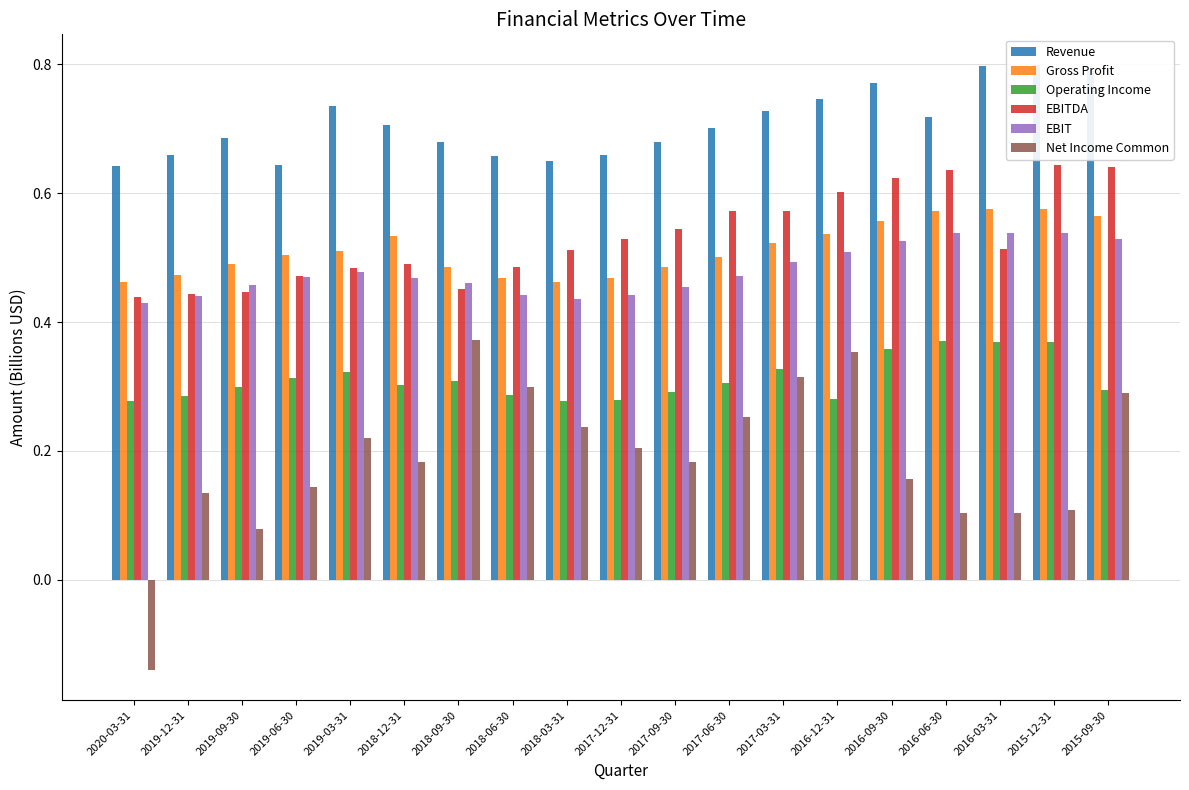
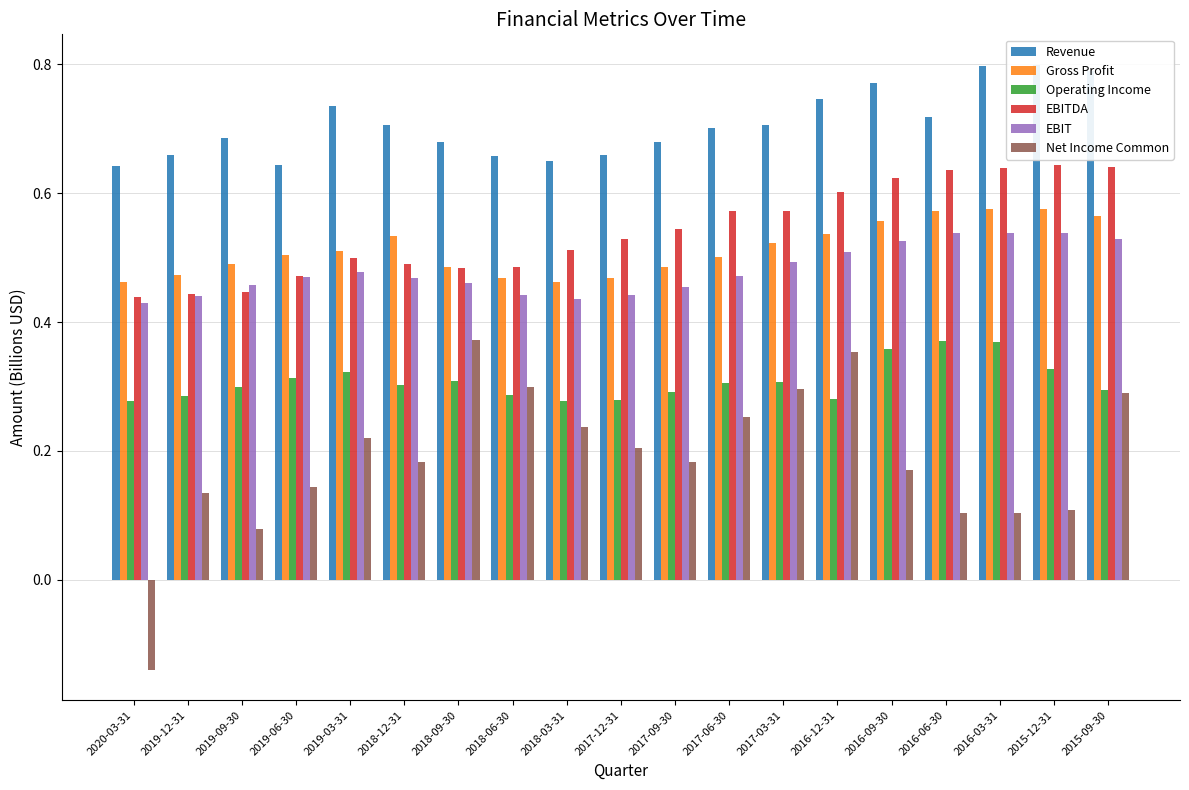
EBITDA, 2019-03-31: 0.48 -> 0.50
EBITDA, 2018-09-30: 0.45 -> 0.48
Revenue, 2017-03-31: 0.73 -> 0.71
Operating Income, 2017-03-31: 0.33 -> 0.31
Net Income Common, 2017-03-31: 0.32 -> 0.30
Net Income Common, 2016-09-30: 0.16 -> 0.17
EBITDA, 2016-03-31: 0.51 -> 0.64
Operating Income, 2015-12-31: 0.37 -> 0.33
